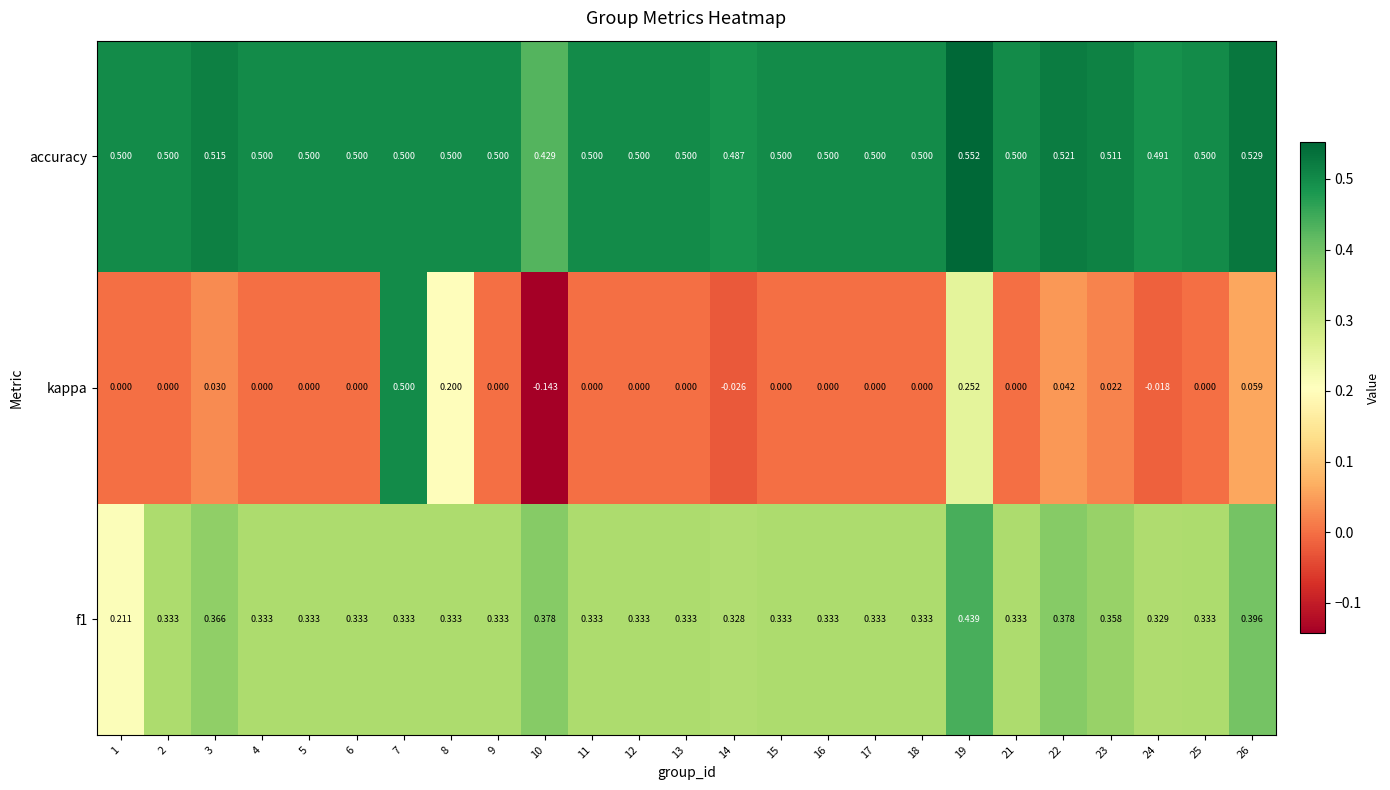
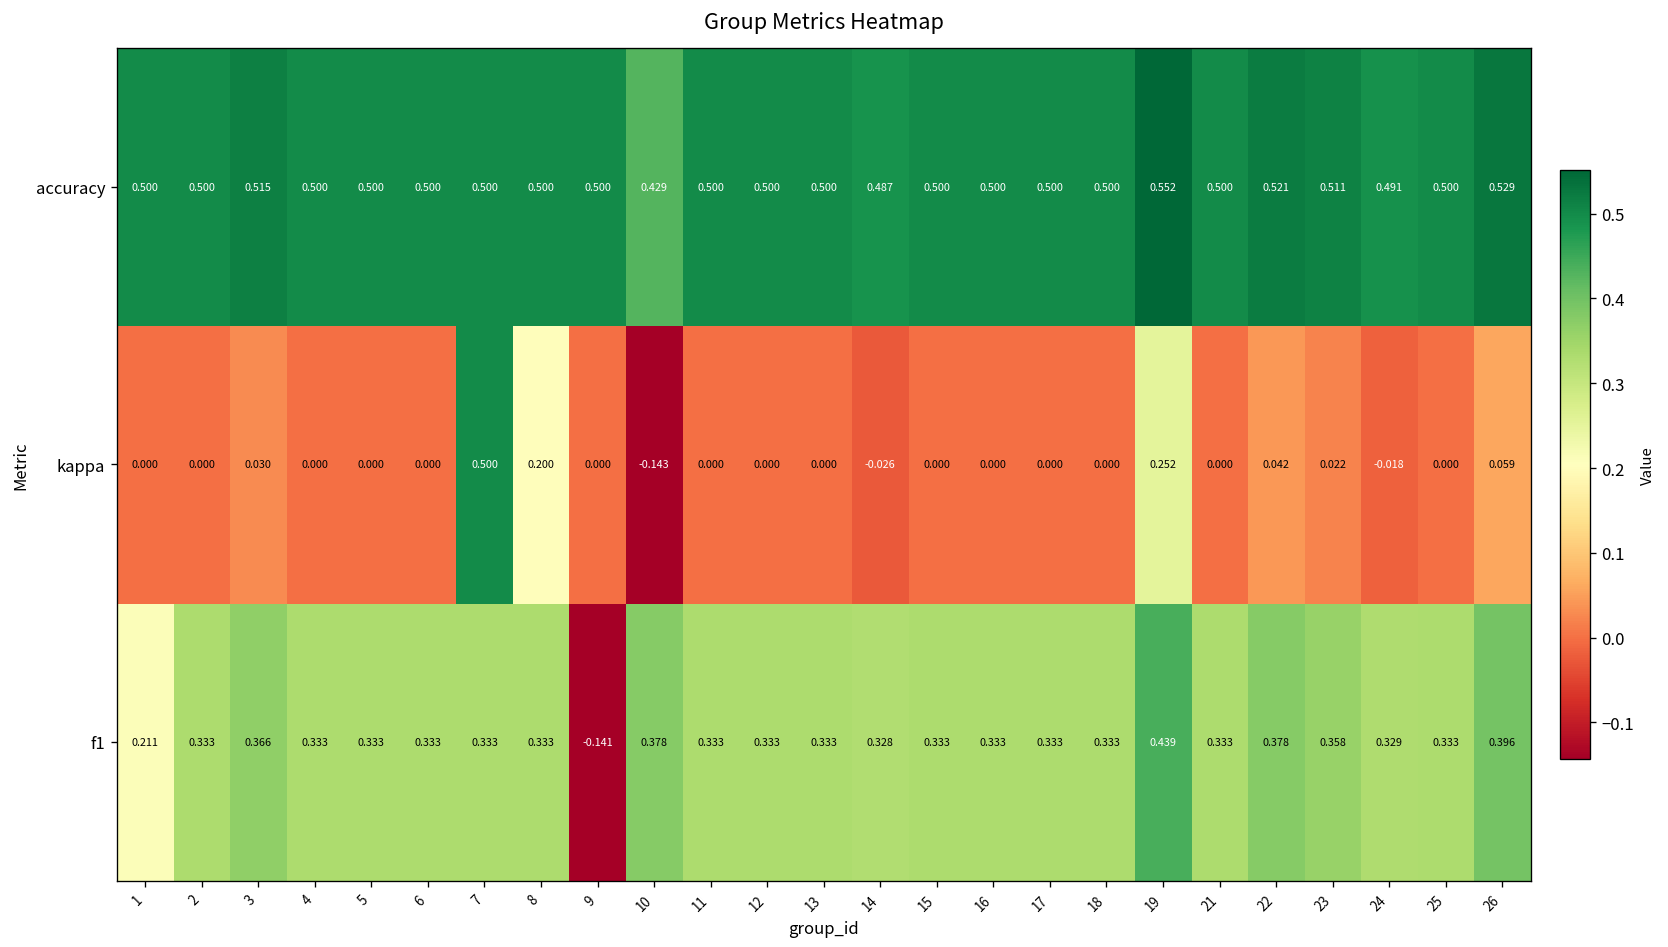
f1, 9: 0.333 -> -0.141
